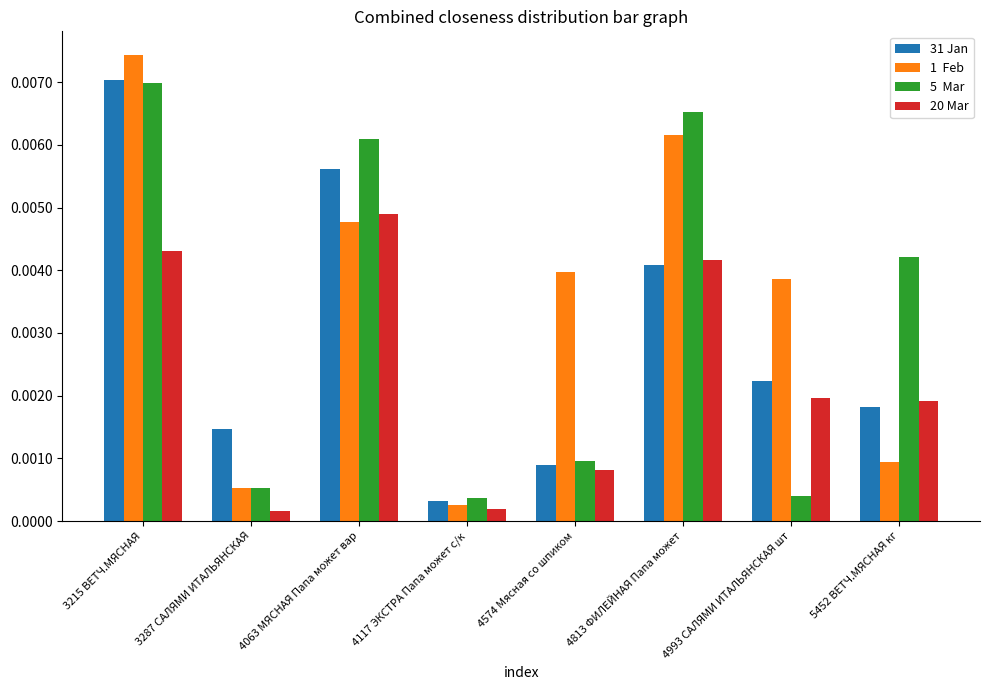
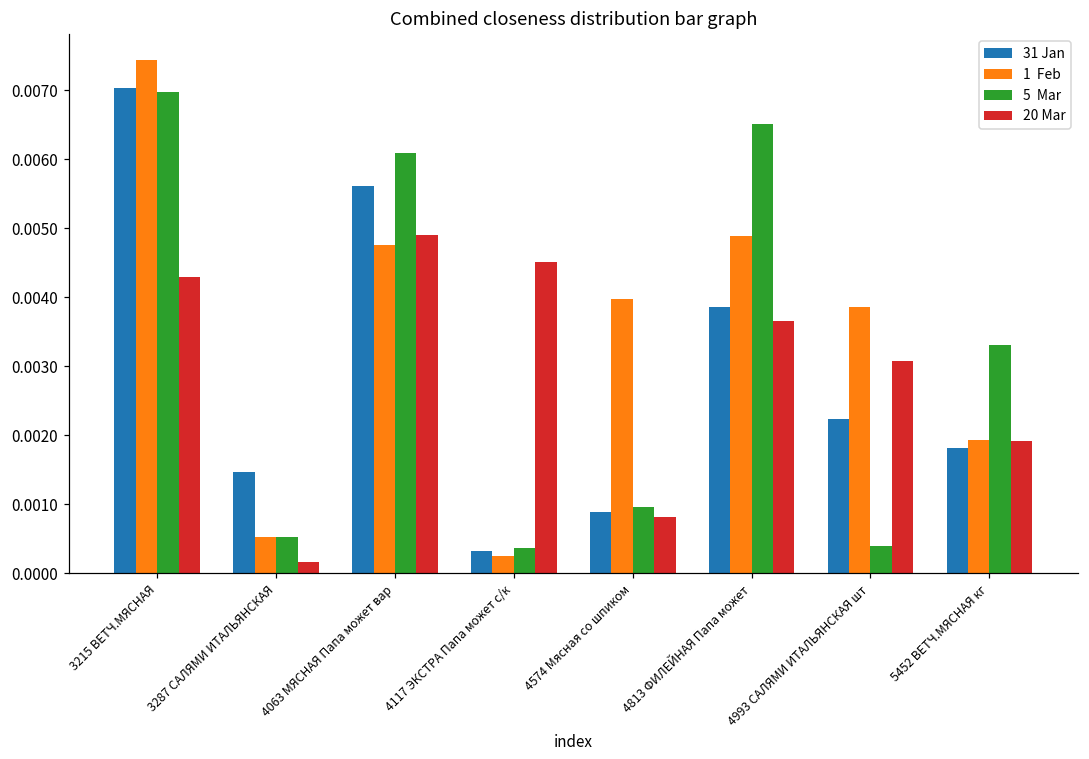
20 Mar, 4117 ЭКСТРА Папа может с/к: 0.0002 -> 0.0045
31 Jan, 4813 ФИЛЕЙНАЯ Папа может: 0.0041 -> 0.0039
1 Feb, 4813 ФИЛЕЙНАЯ Папа может: 0.0062 -> 0.0049
20 Mar, 4813 ФИЛЕЙНАЯ Папа может: 0.0042 -> 0.0037
20 Mar, 4993 САЛЯМИ ИТАЛЬЯНСКАЯ шт: 0.0020 -> 0.0031
1 Feb, 5452 ВЕТЧ.МЯСНАЯ кг: 0.0009 -> 0.0019
5 Mar, 5452 ВЕТЧ.МЯСНАЯ кг: 0.0042 -> 0.0033
